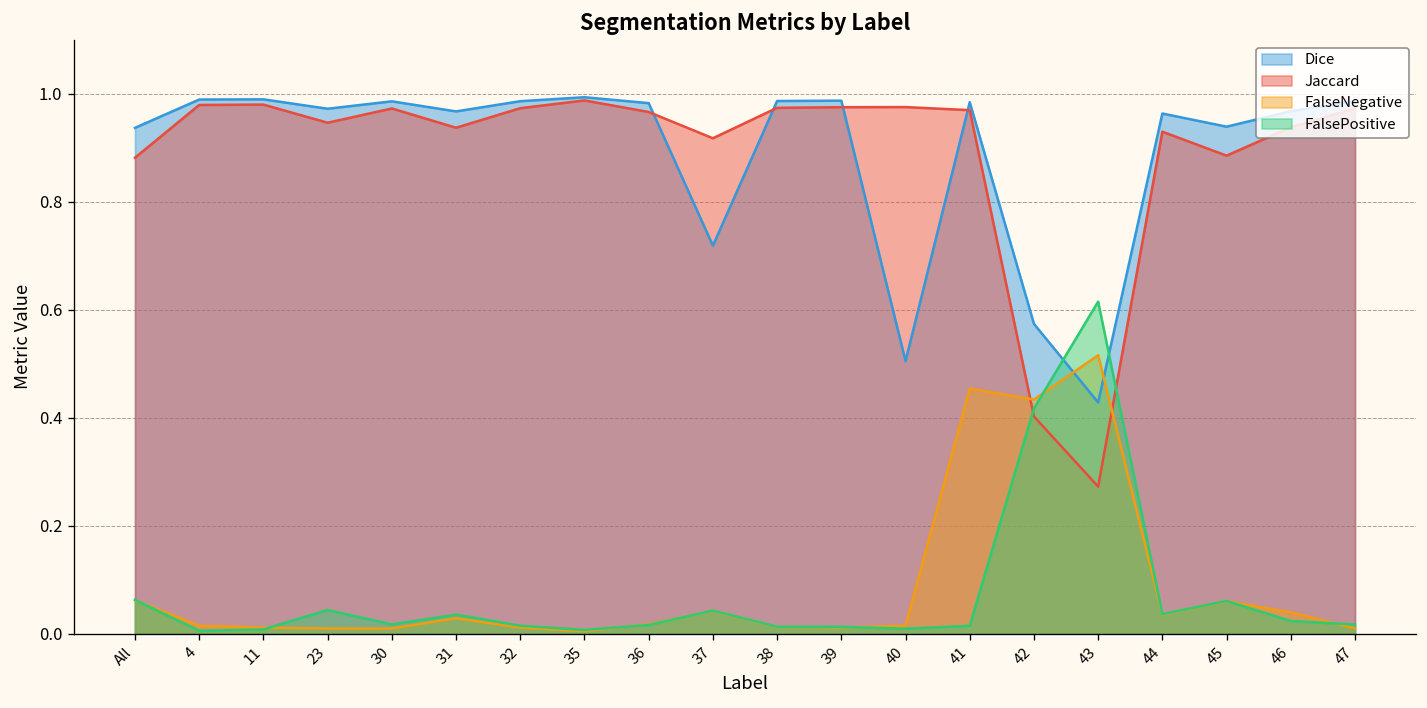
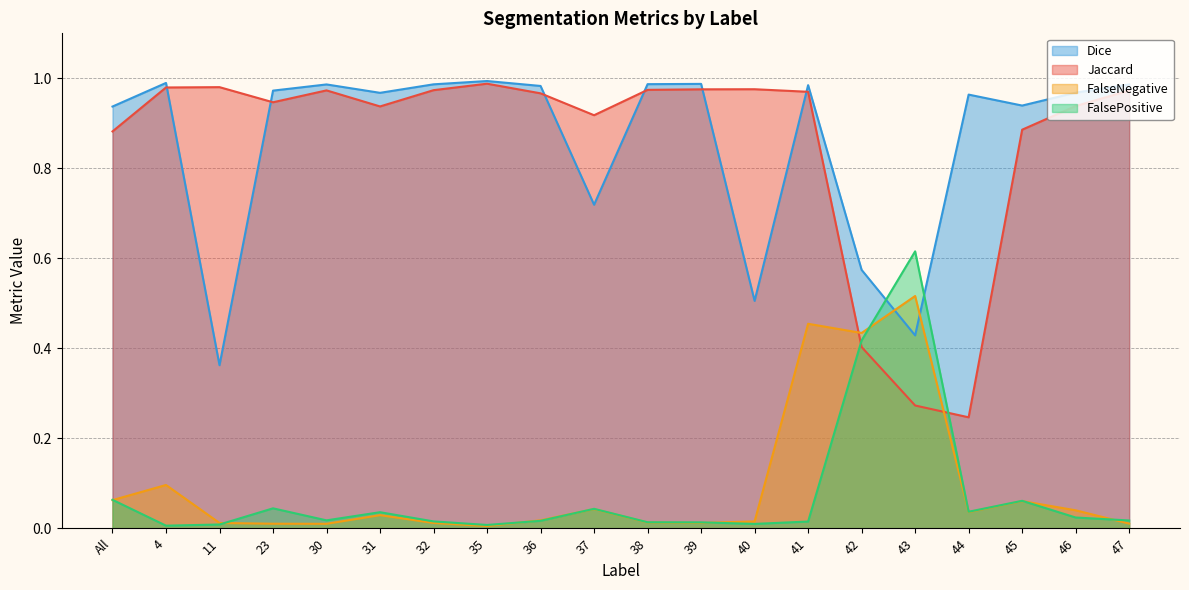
FalseNegative, 4: 0.01 -> 0.10
Dice, 11: 0.99 -> 0.36
Jaccard, 44: 0.93 -> 0.25
